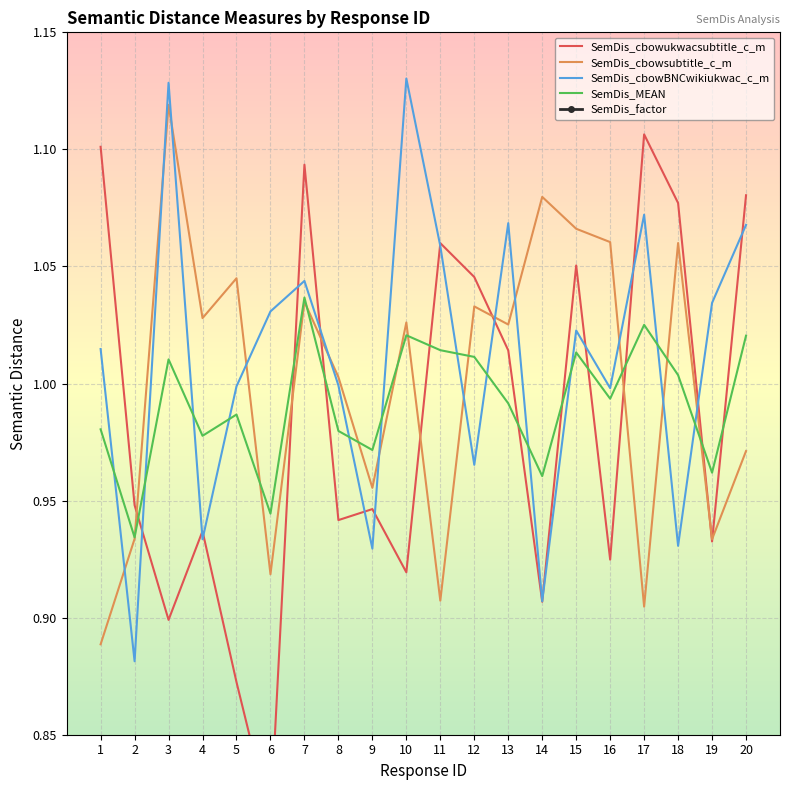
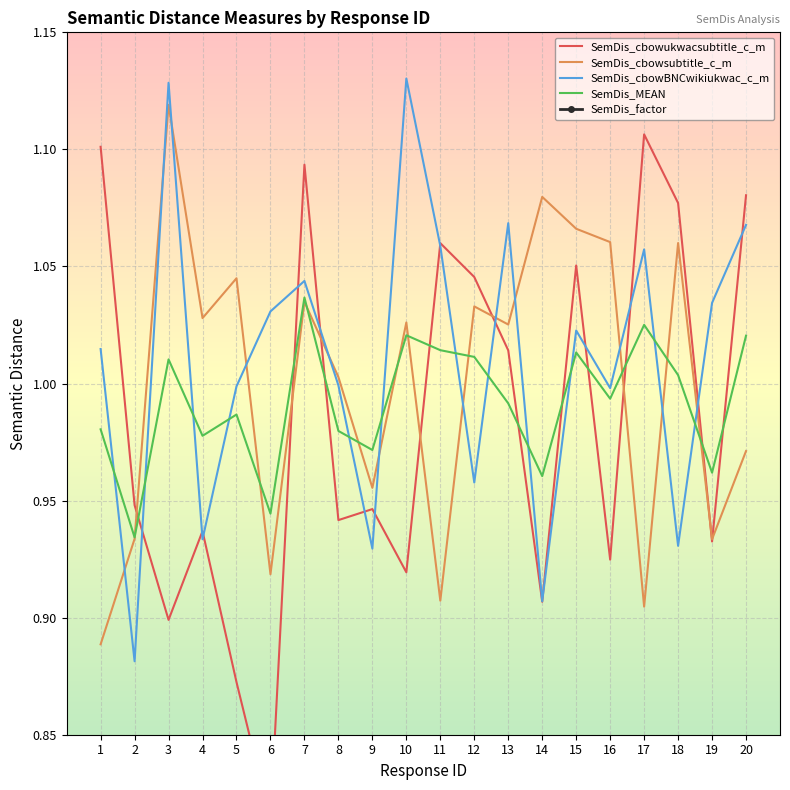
SemDis_cbowBNCwikiukwac_c_m, 12: 0.965 -> 0.958
SemDis_cbowBNCwikiukwac_c_m, 17: 1.072 -> 1.057
